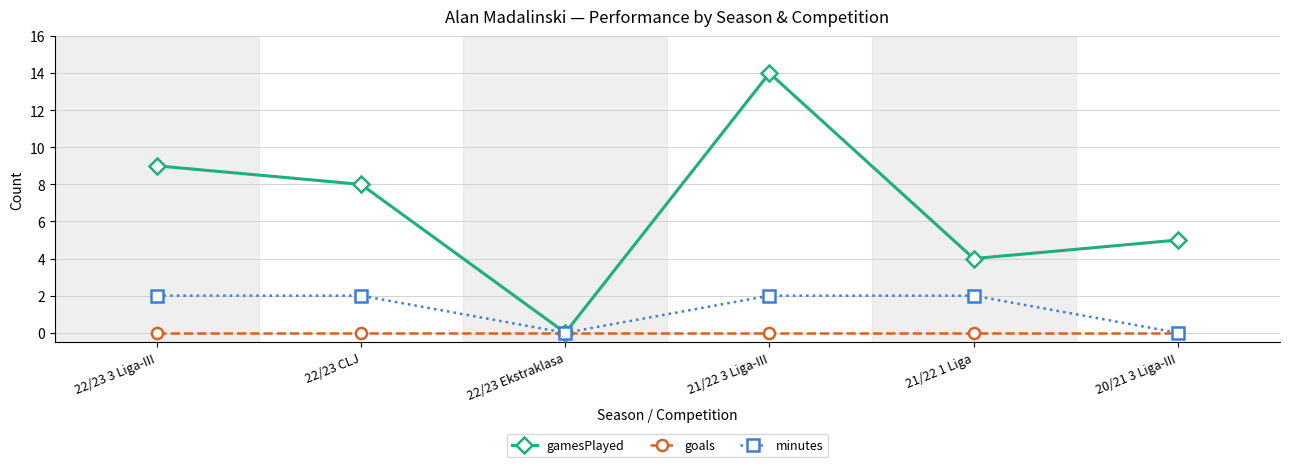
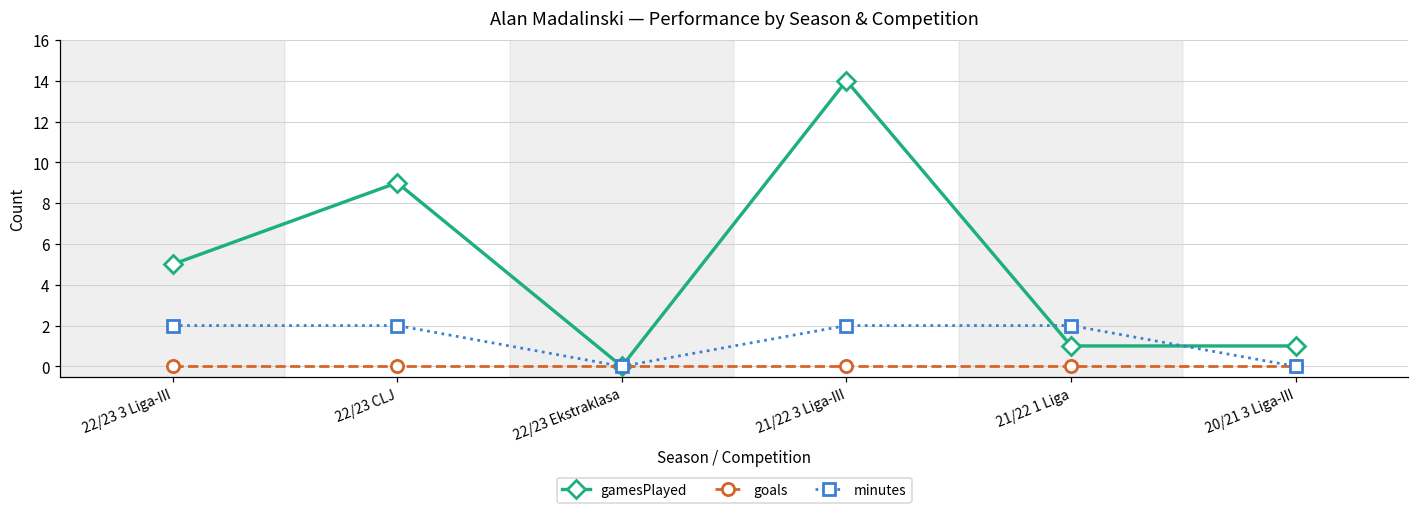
gamesPlayed, 22/23 3 Liga-III: 9 -> 5
gamesPlayed, 22/23 CLJ: 8 -> 9
gamesPlayed, 21/22 1 Liga: 4 -> 1
gamesPlayed, 20/21 3 Liga-III: 5 -> 1
